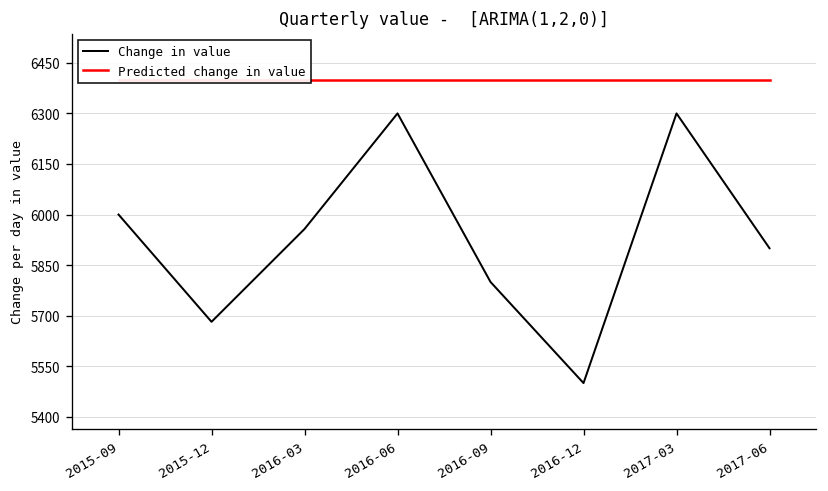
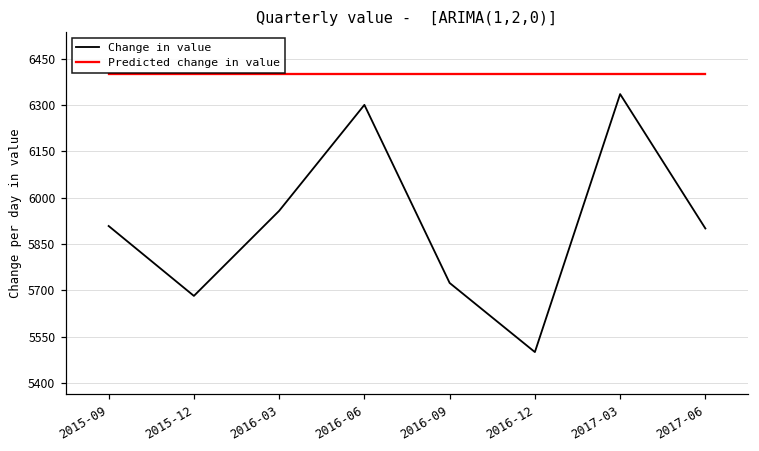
Change in value, 2015-09: 6000 -> 5910
Change in value, 2016-09: 5800 -> 5720
Change in value, 2017-03: 6300 -> 6330
